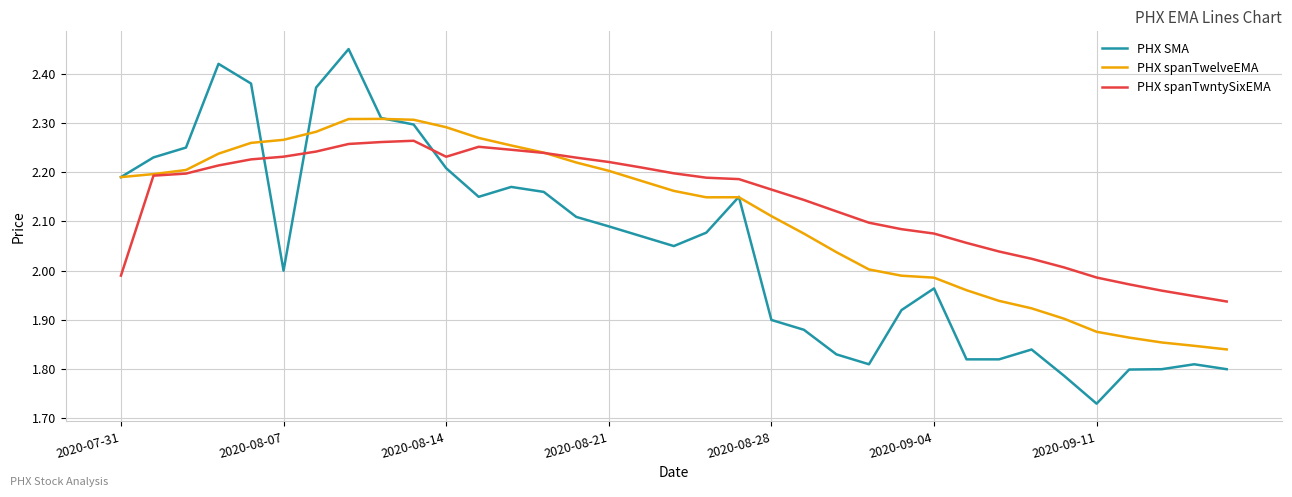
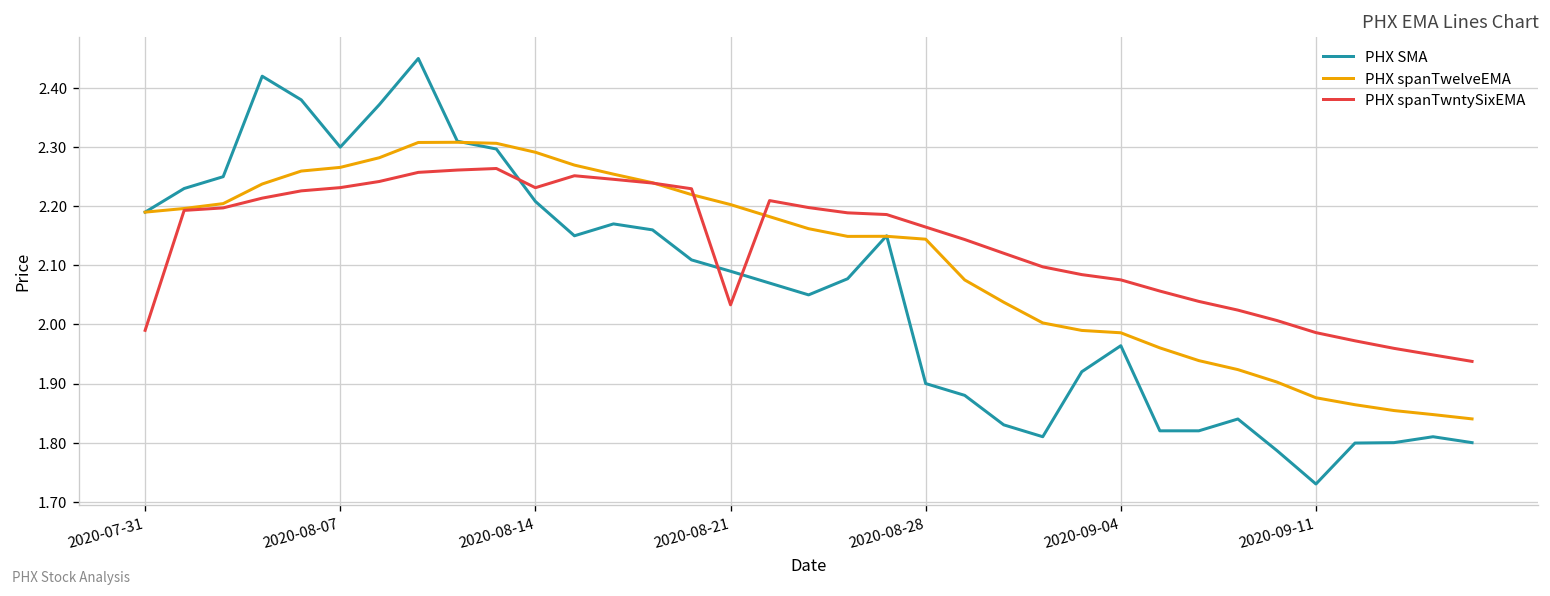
PHX SMA, 2020-08-07: 2.0 -> 2.3
PHX spanTwntySixEMA, 2020-08-21: 2.22 -> 2.03
PHX spanTwelveEMA, 2020-08-28: 2.11 -> 2.14
